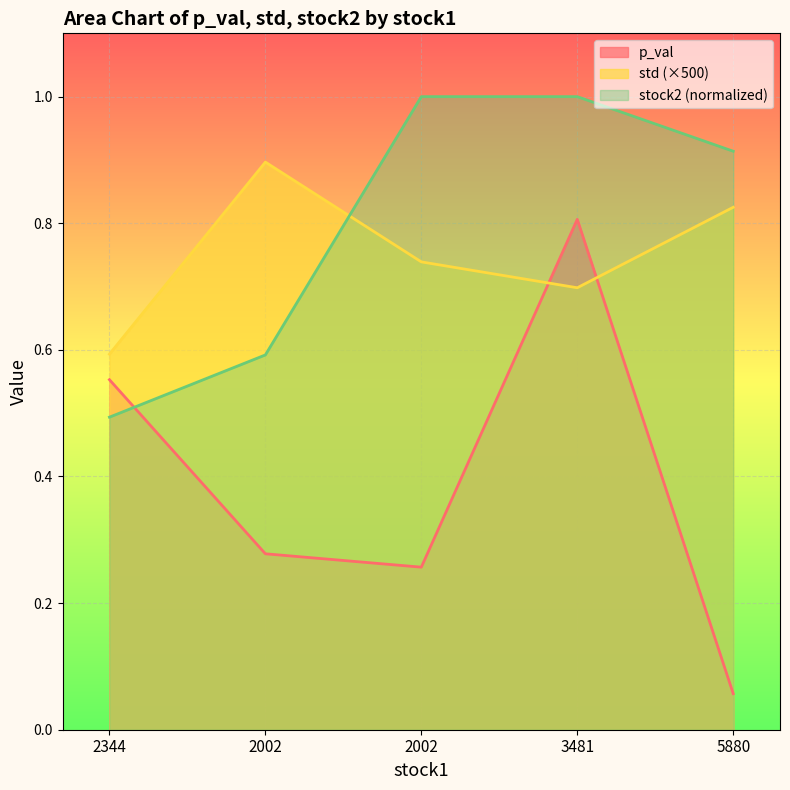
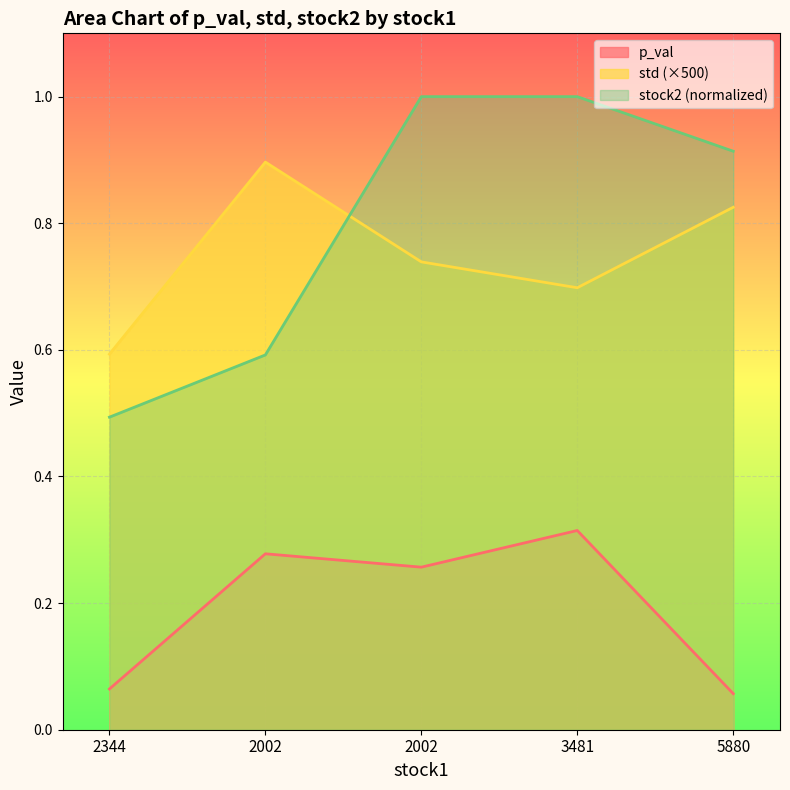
p_val, 2344: 0.55 -> 0.06
p_val, 3481: 0.81 -> 0.31
